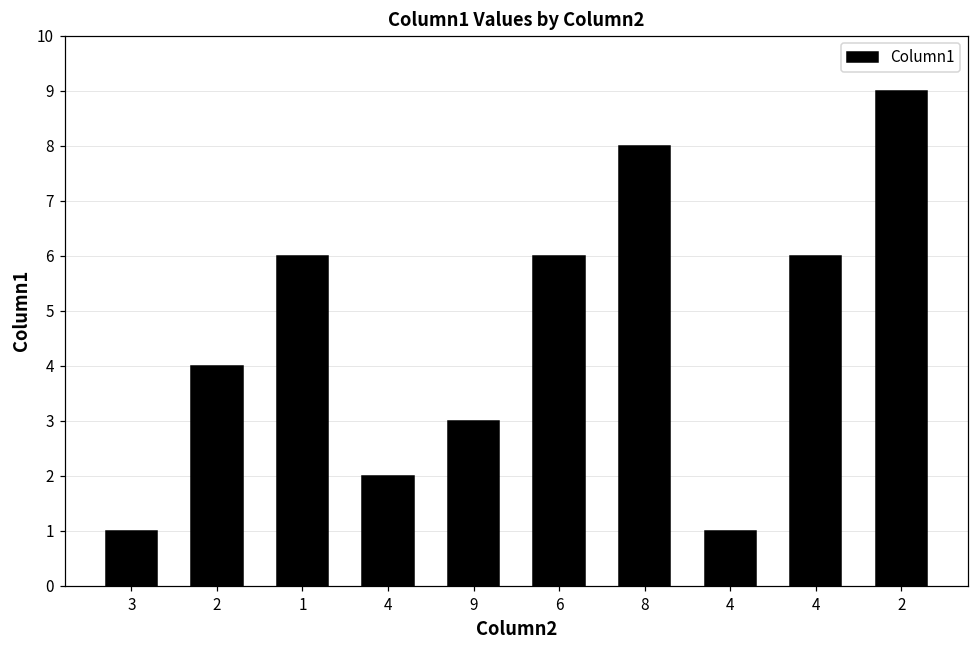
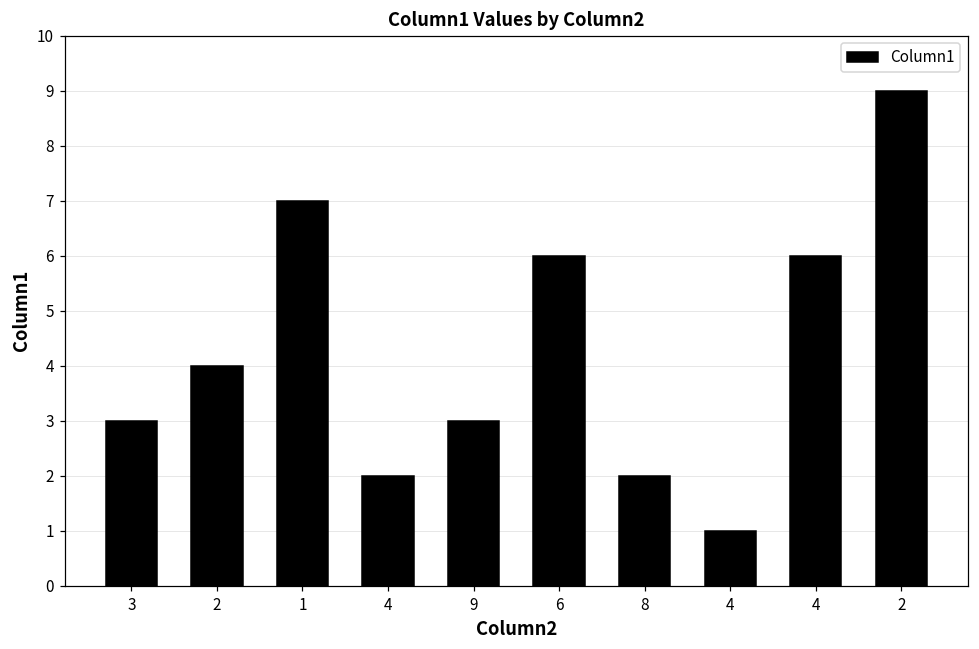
3: 1 -> 3
1: 6 -> 7
8: 8 -> 2
